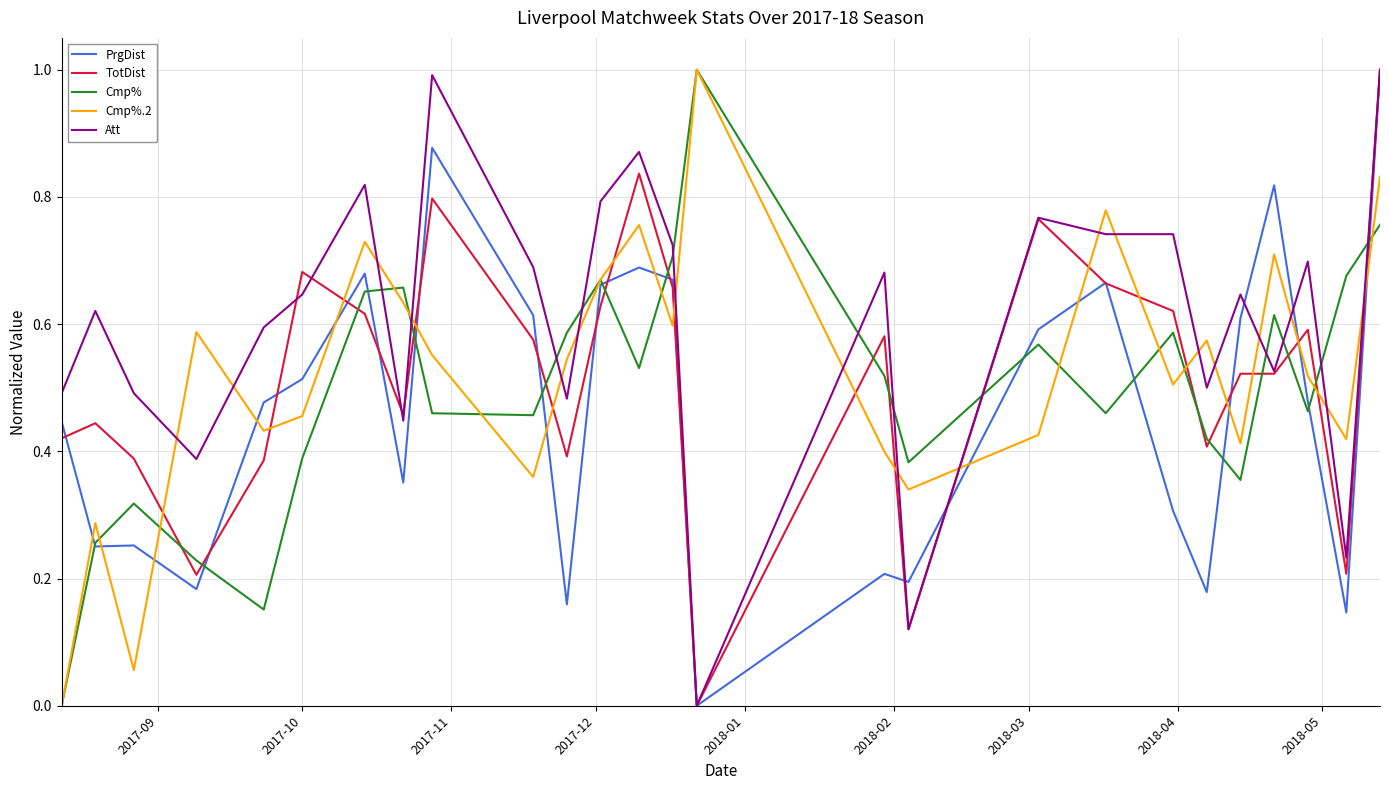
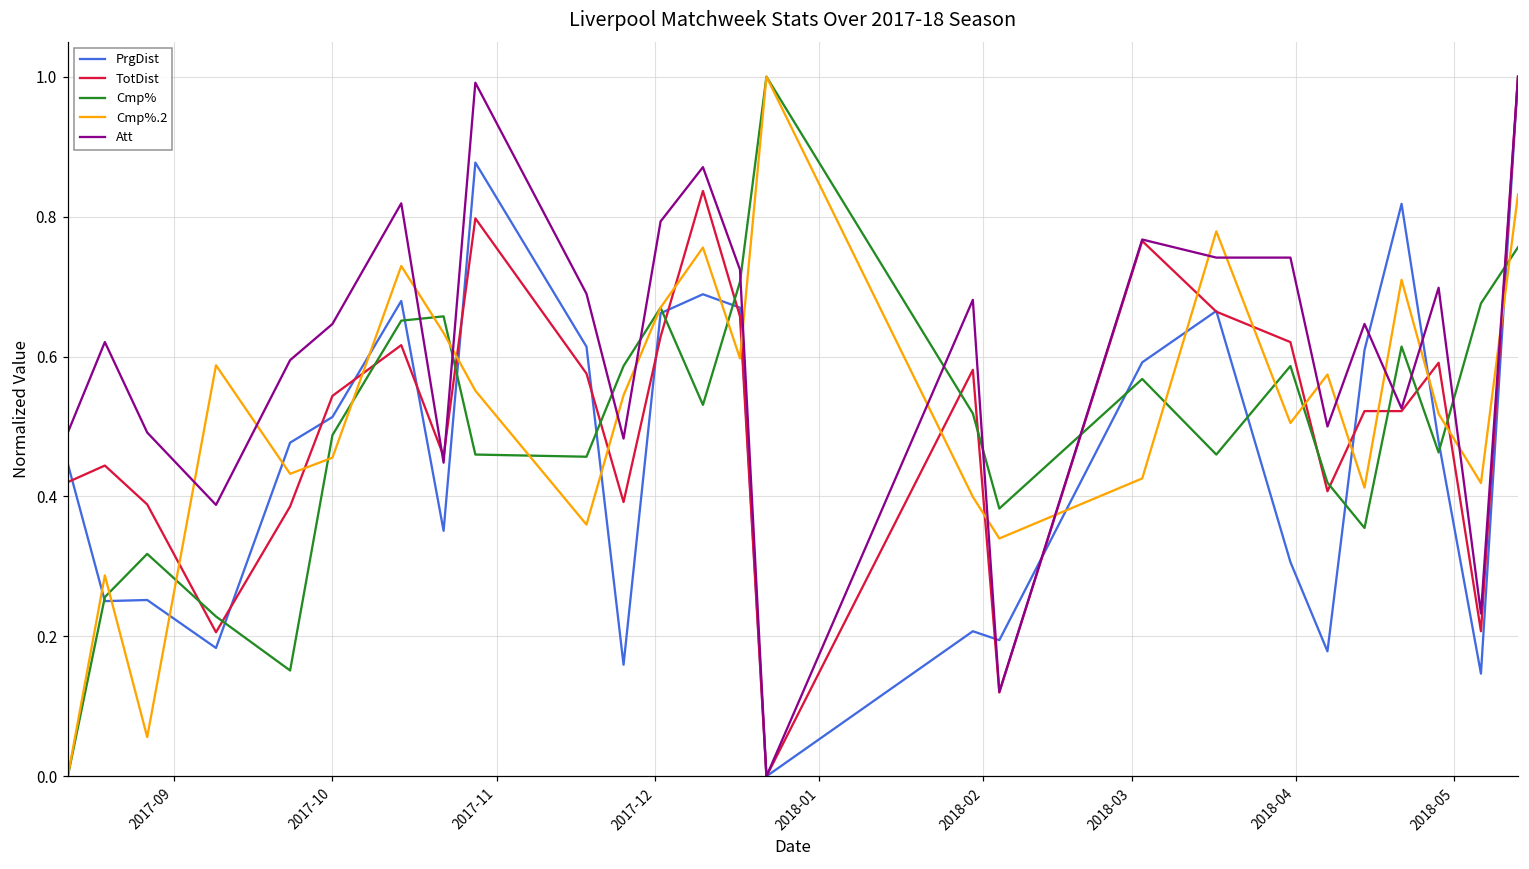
TotDist, 2017-10: 0.68 -> 0.54
Cmp%, 2017-10: 0.39 -> 0.49
